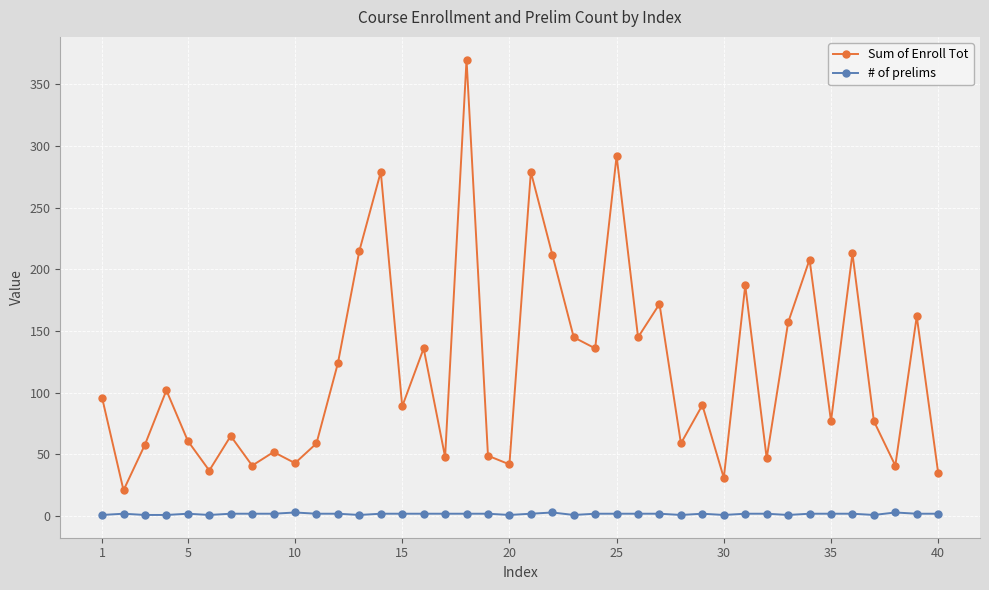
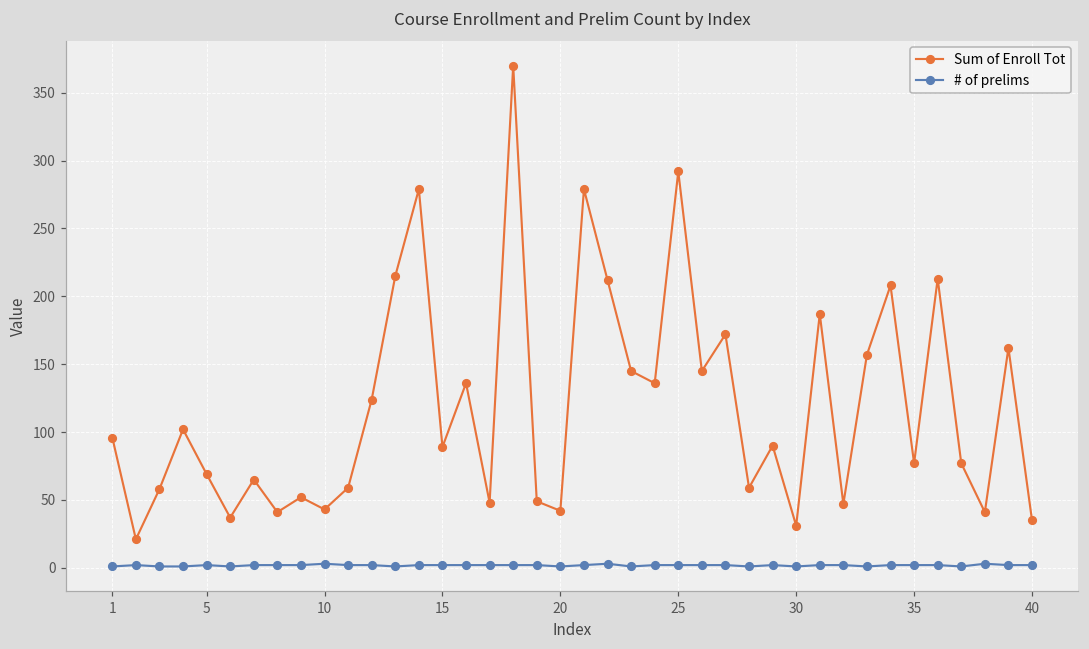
Sum of Enroll Tot, 5: 61 -> 69
